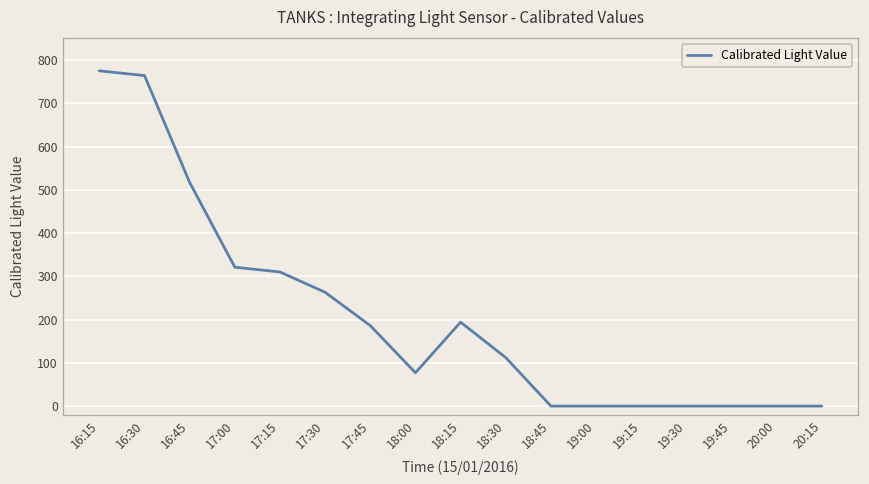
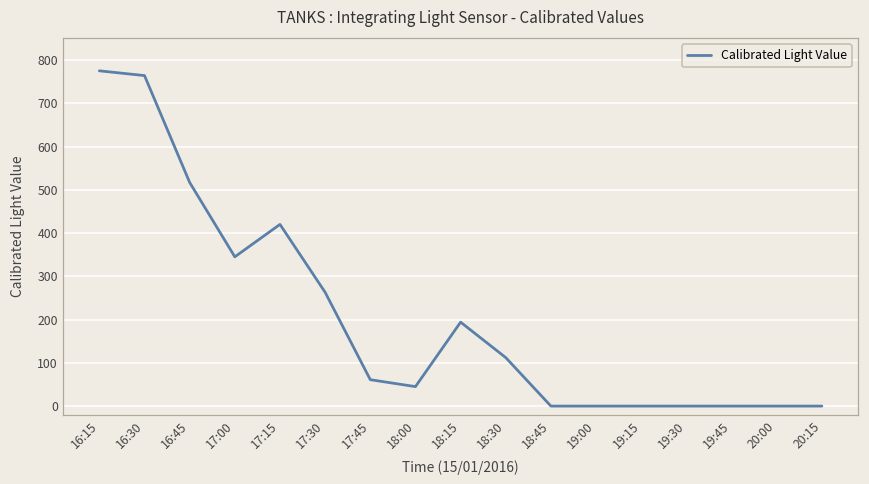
17:00: 320 -> 350
17:15: 310 -> 420
17:45: 190 -> 60
18:00: 80 -> 50
